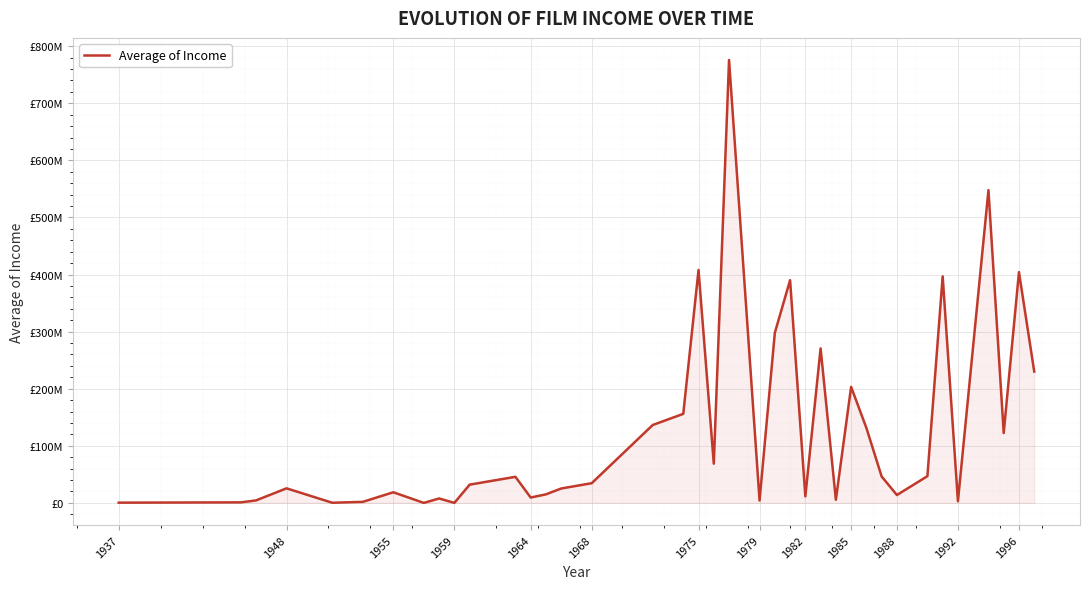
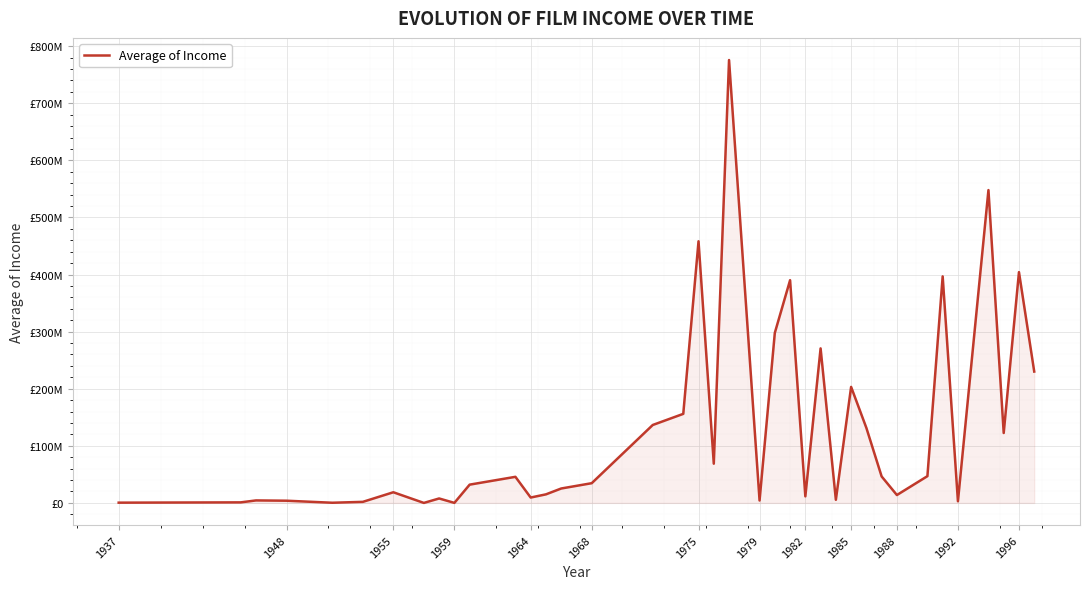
1948: £30000000 -> £0
1975: £410000000 -> £460000000
